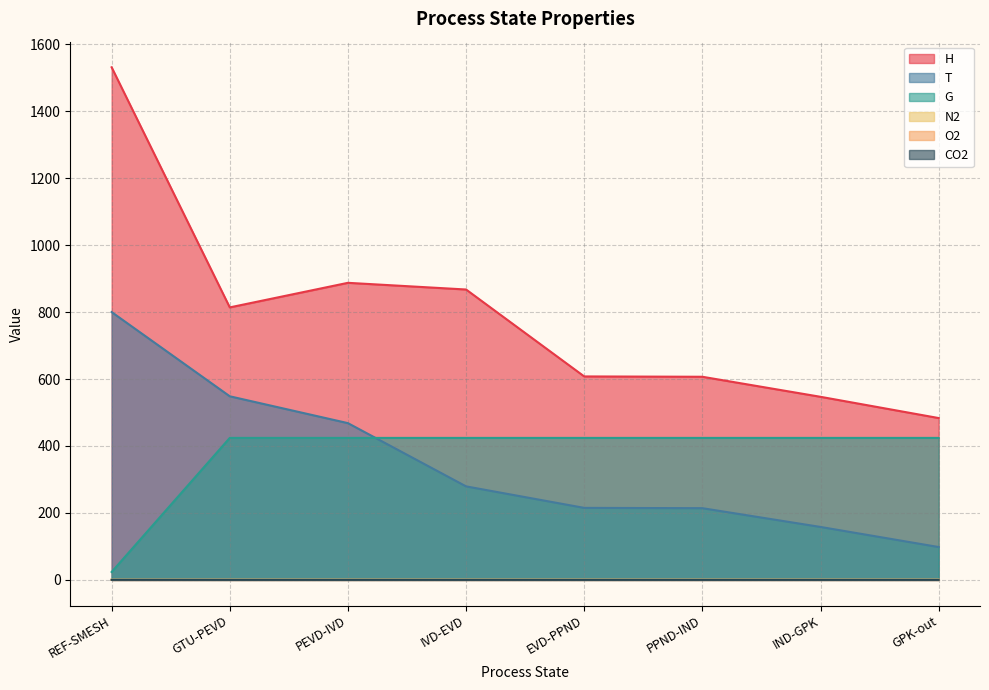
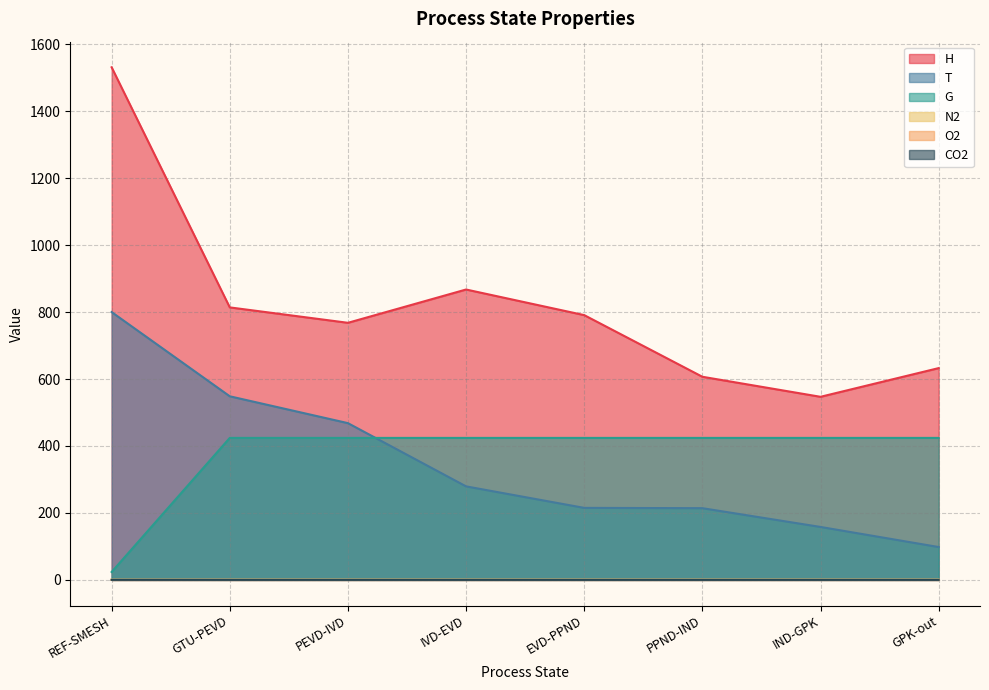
H, PEVD-IVD: 890 -> 770
H, EVD-PPND: 610 -> 790
H, GPK-out: 480 -> 630
